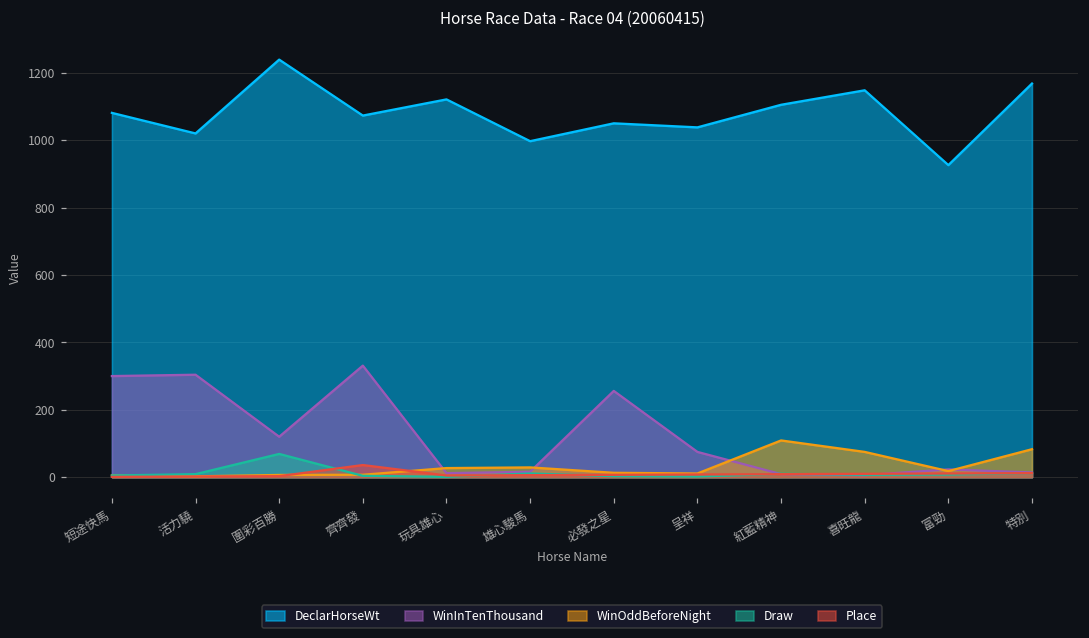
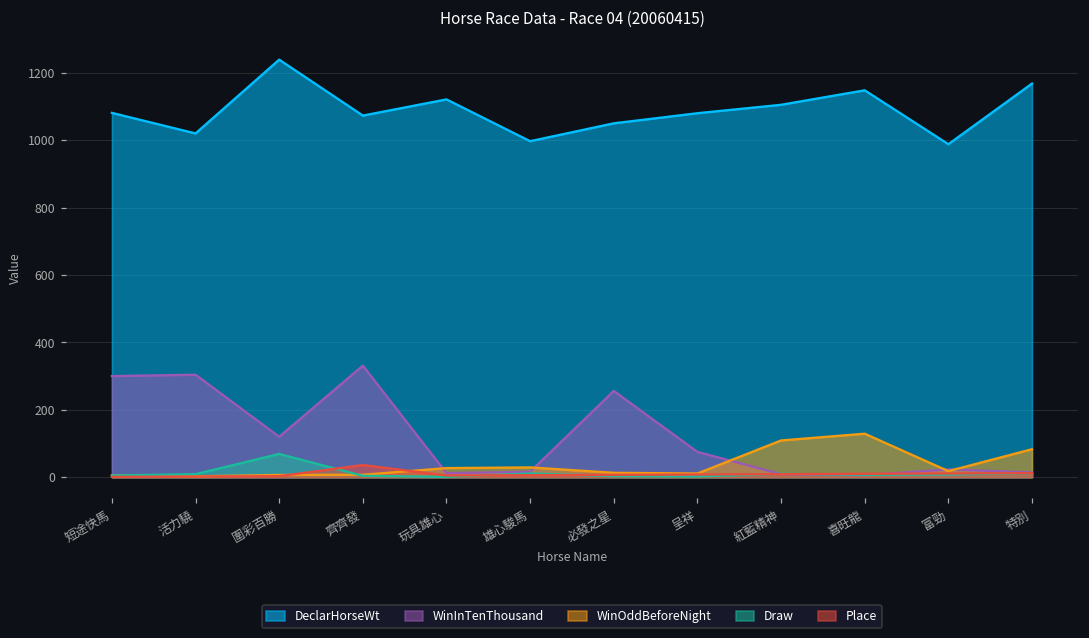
DeclarHorseWt, 呈祥: 1040 -> 1080
WinOddBeforeNight, 喜旺龍: 80 -> 130
DeclarHorseWt, 富勁: 930 -> 990
